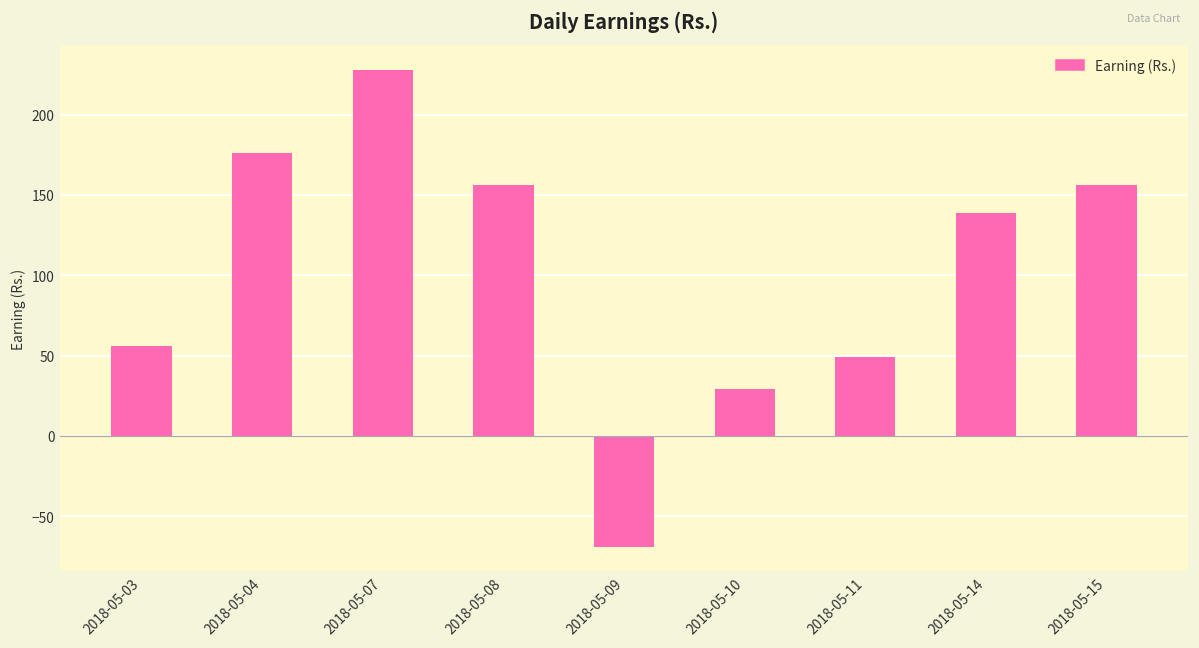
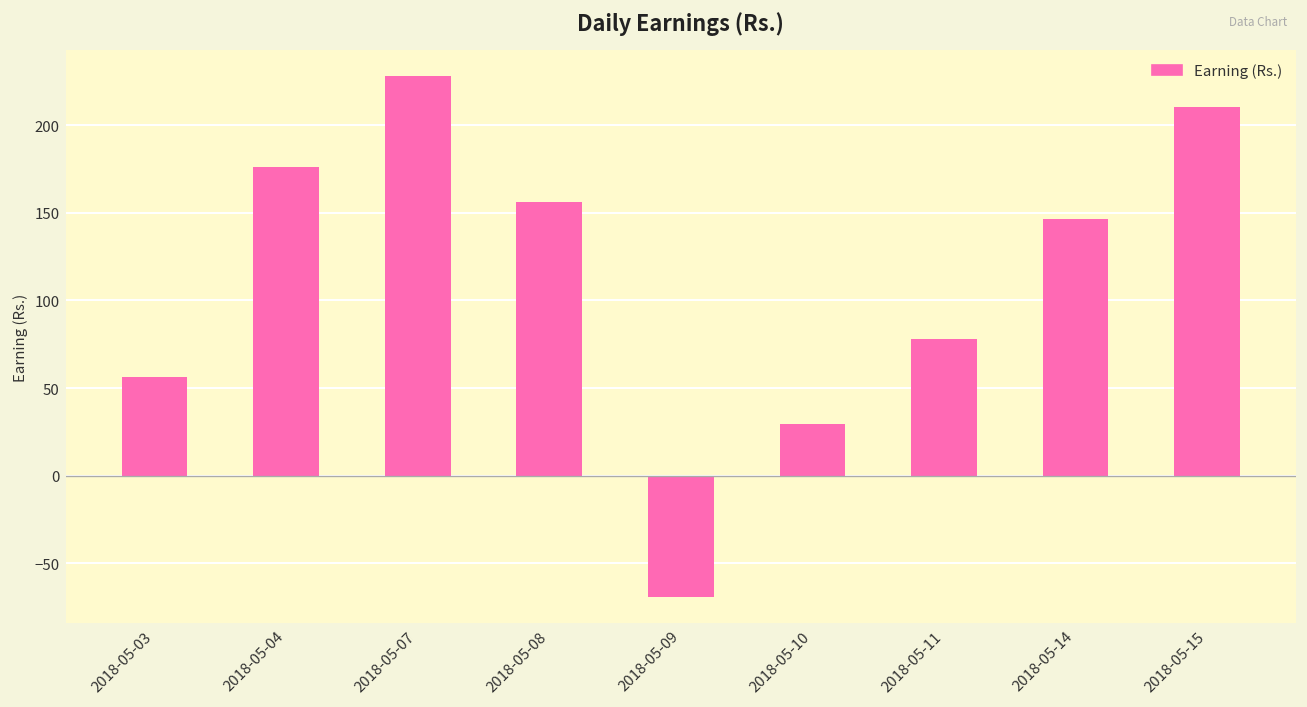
2018-05-11: 49 -> 78
2018-05-14: 139 -> 147
2018-05-15: 156 -> 211
